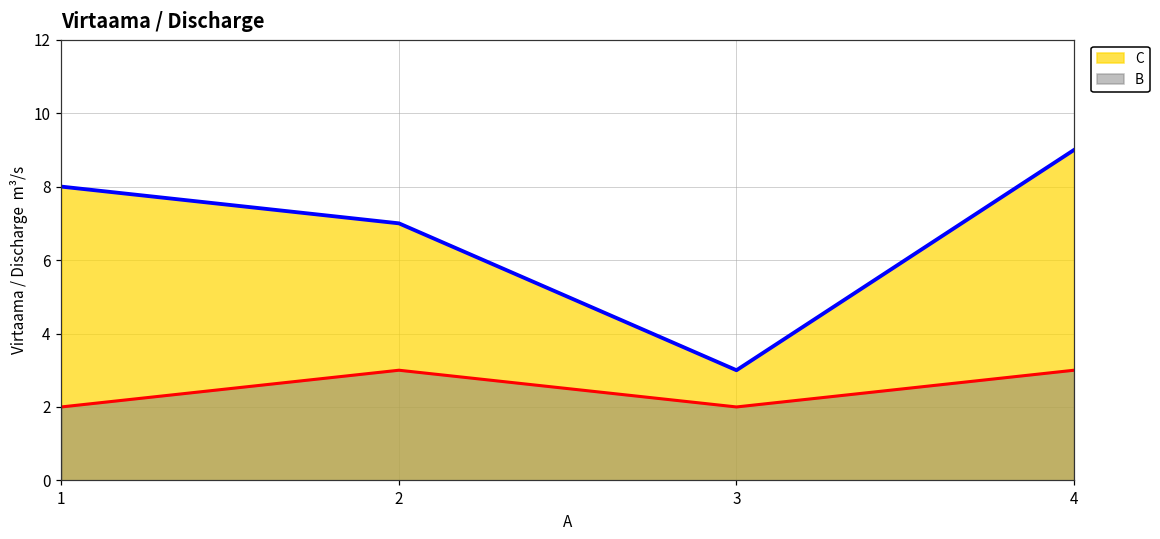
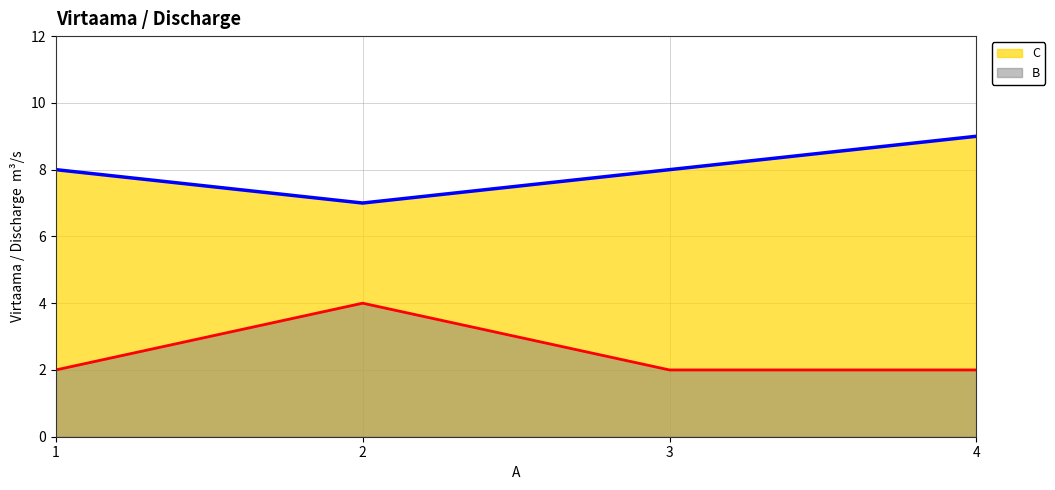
B, 2: 3 -> 4
C, 3: 3 -> 8
B, 4: 3 -> 2
